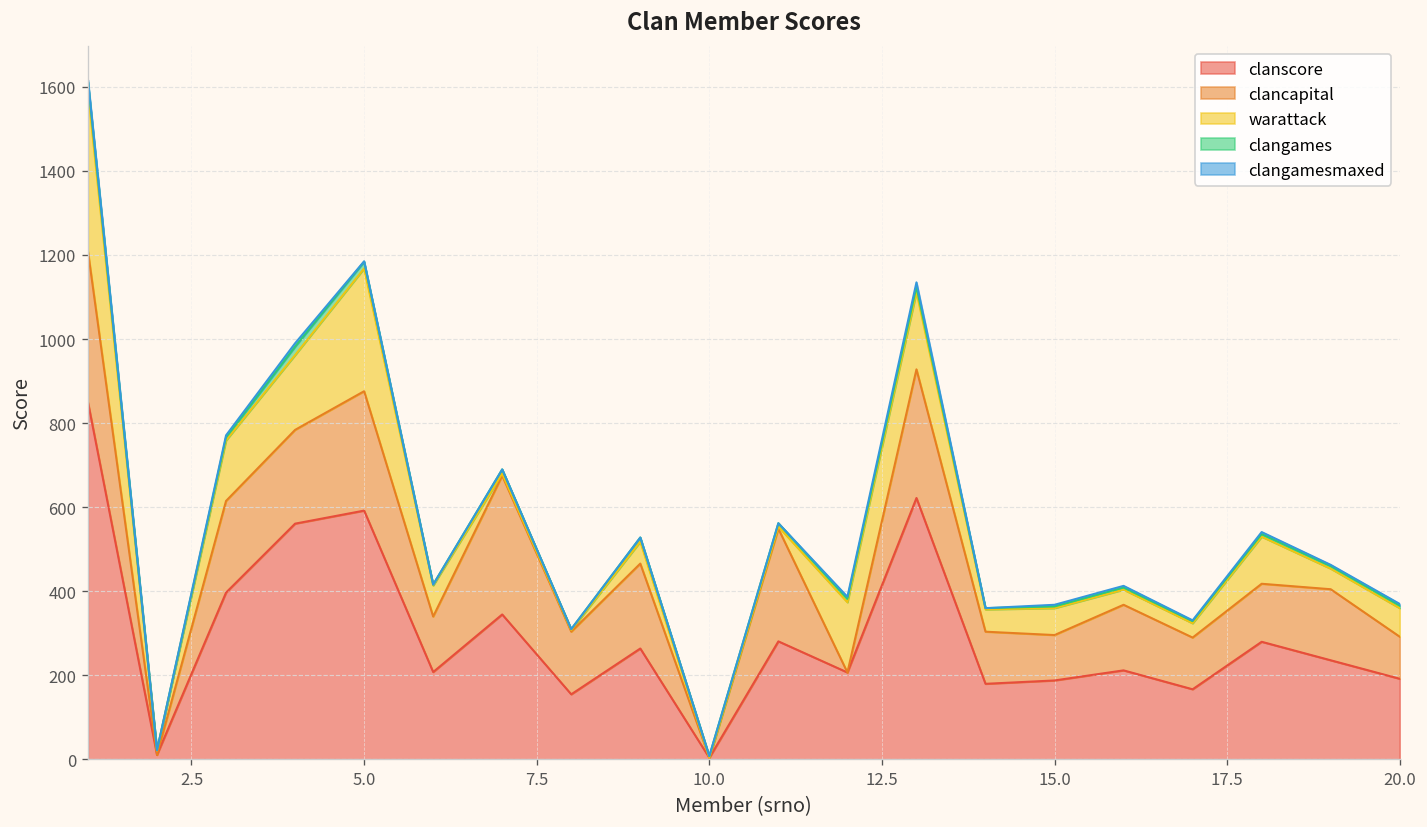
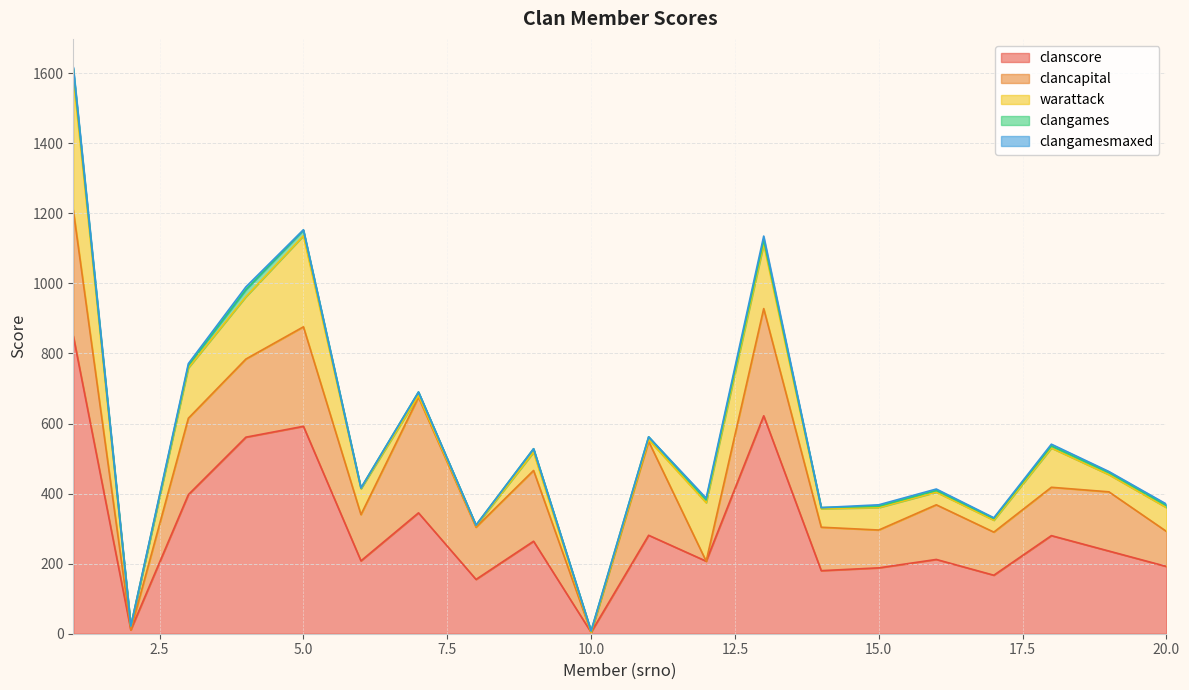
warattack, 5.0: 290 -> 260
